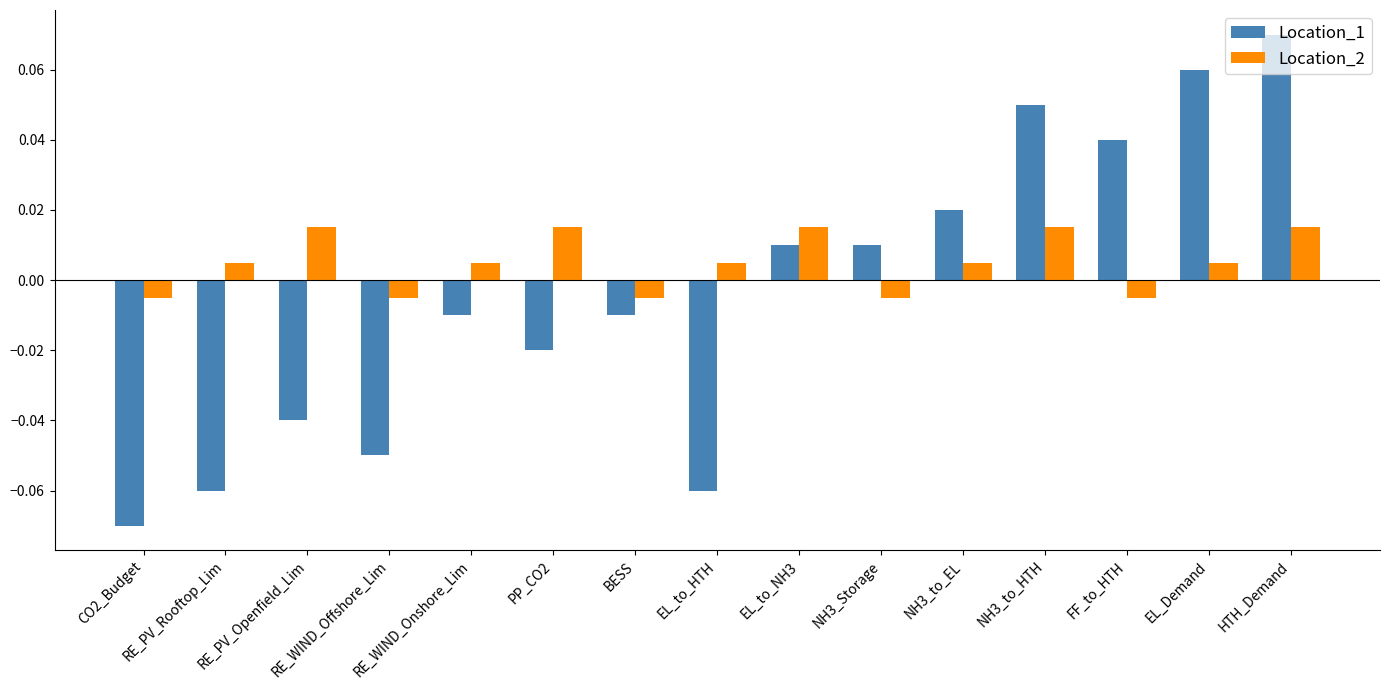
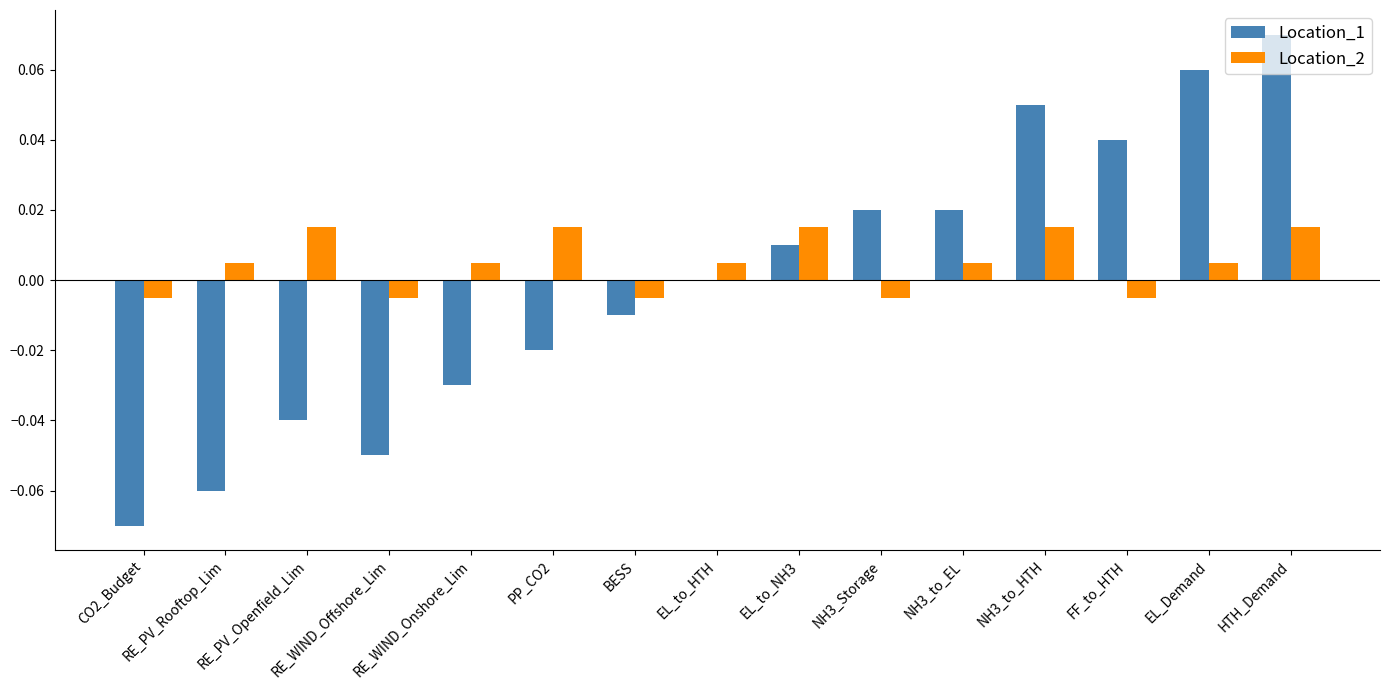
Location_1, RE_WIND_Onshore_Lim: -0.010 -> -0.030
Location_1, EL_to_HTH: -0.060 -> 0.000
Location_1, NH3_Storage: 0.010 -> 0.020
